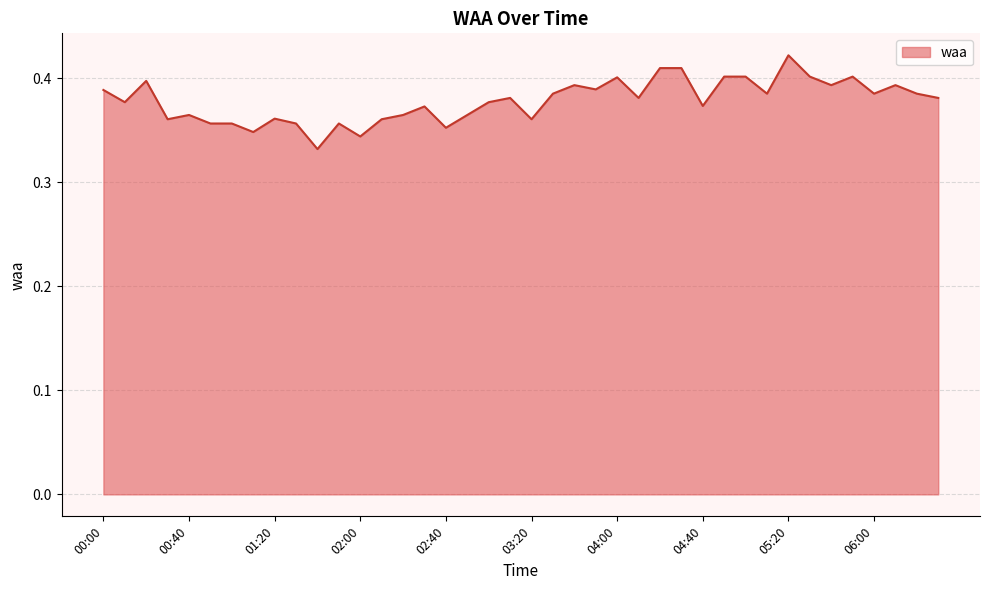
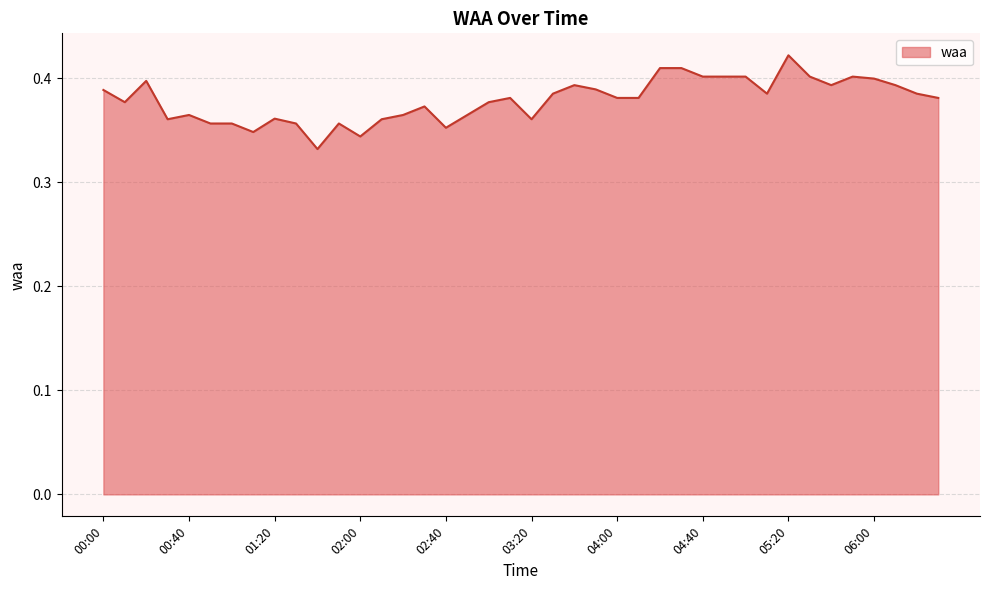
04:00: 0.401 -> 0.381
04:40: 0.373 -> 0.402
06:00: 0.385 -> 0.400
